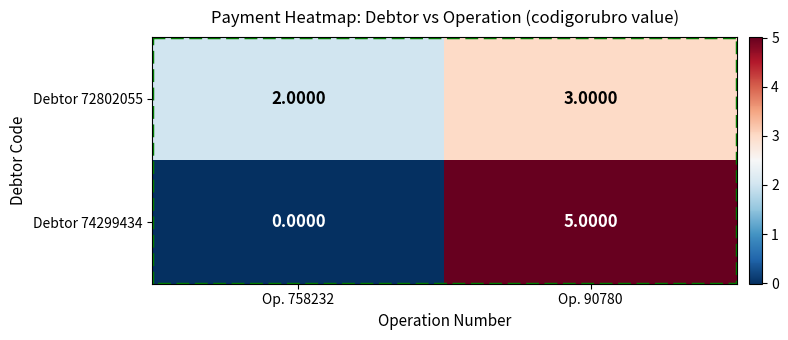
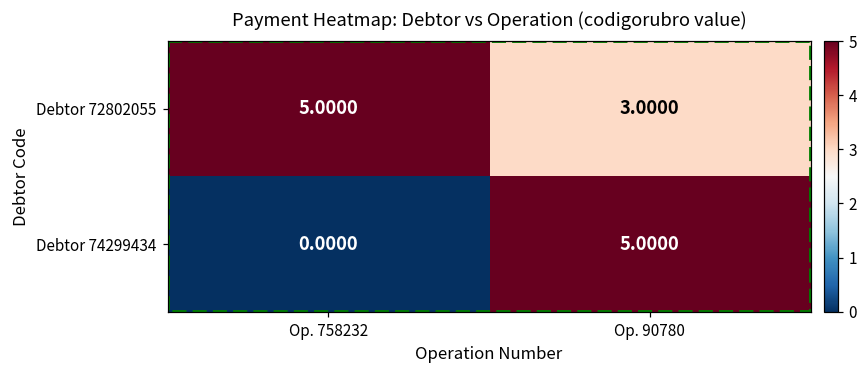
Debtor 72802055, Op. 758232: 2.0000 -> 5.0000
